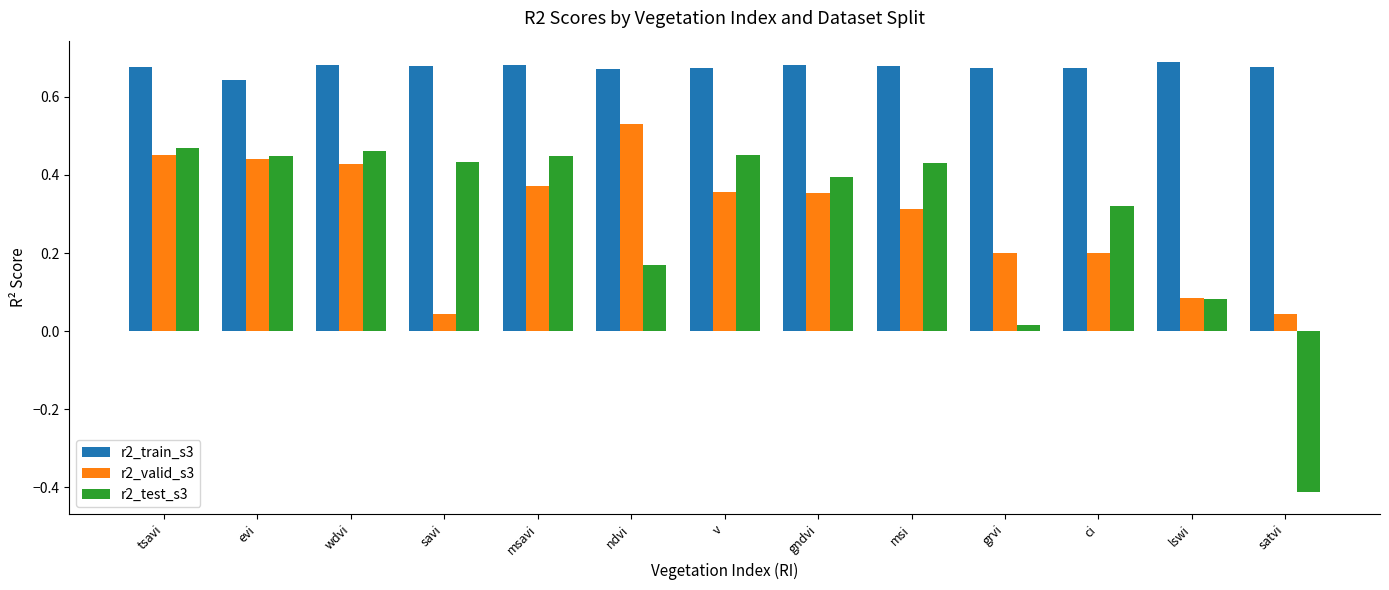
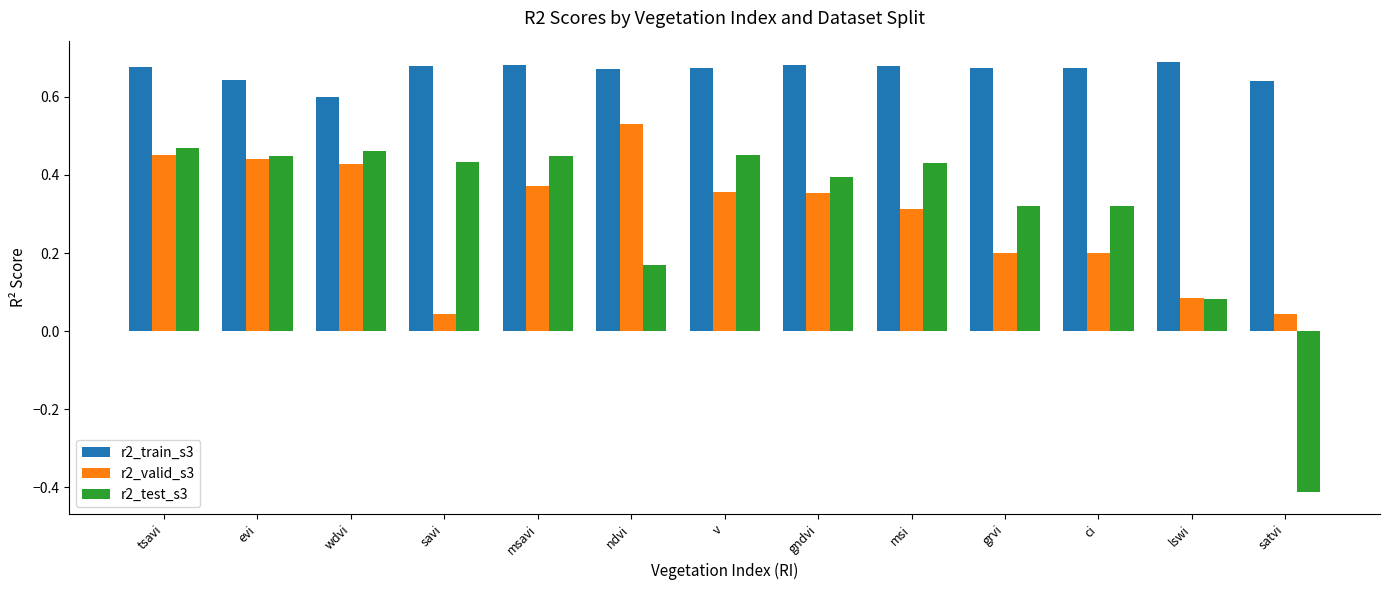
r2_train_s3, wdvi: 0.68 -> 0.60
r2_test_s3, grvi: 0.01 -> 0.32
r2_train_s3, satvi: 0.68 -> 0.64
